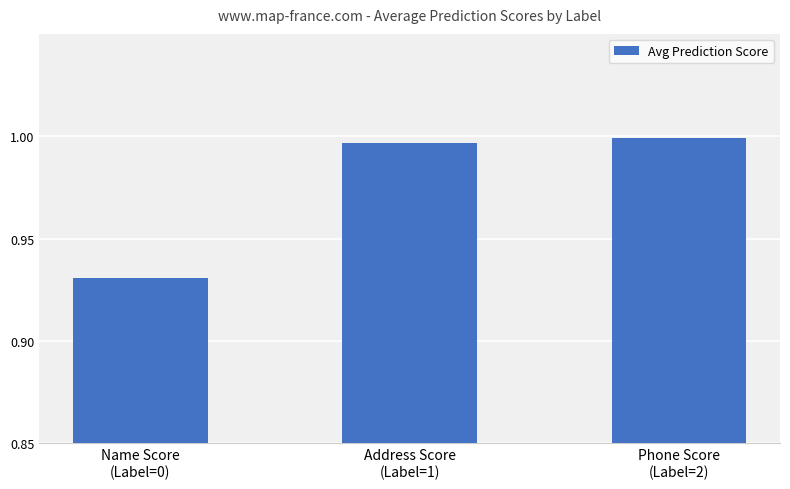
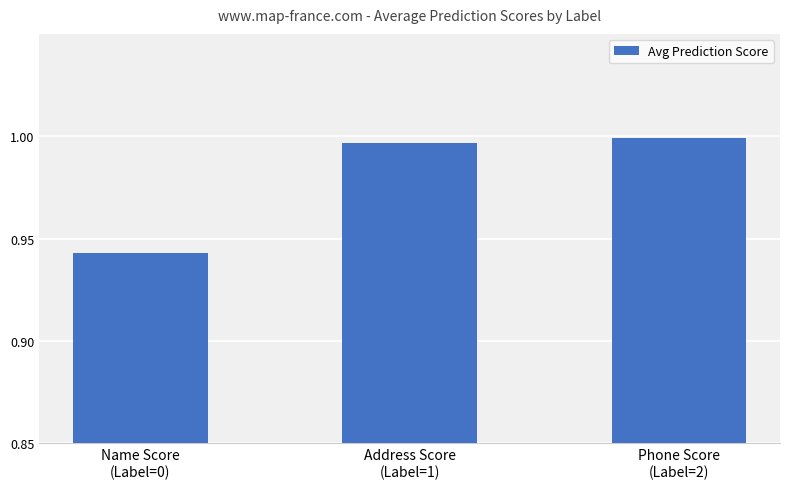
Name Score (Label=0): 0.931 -> 0.943
